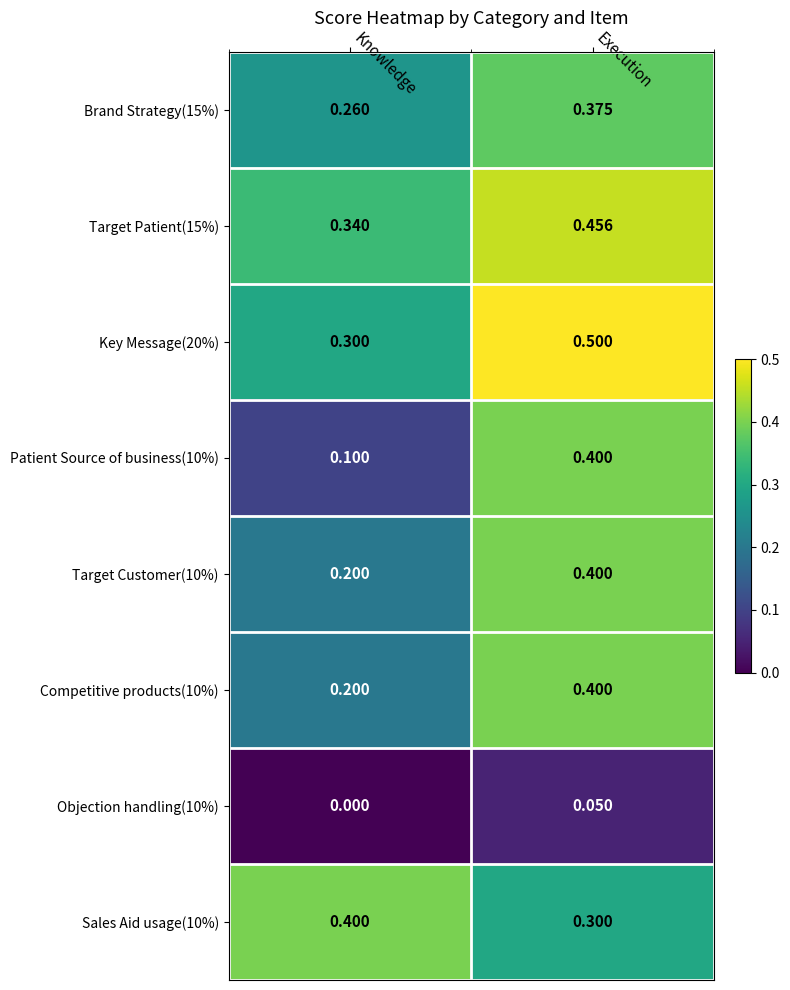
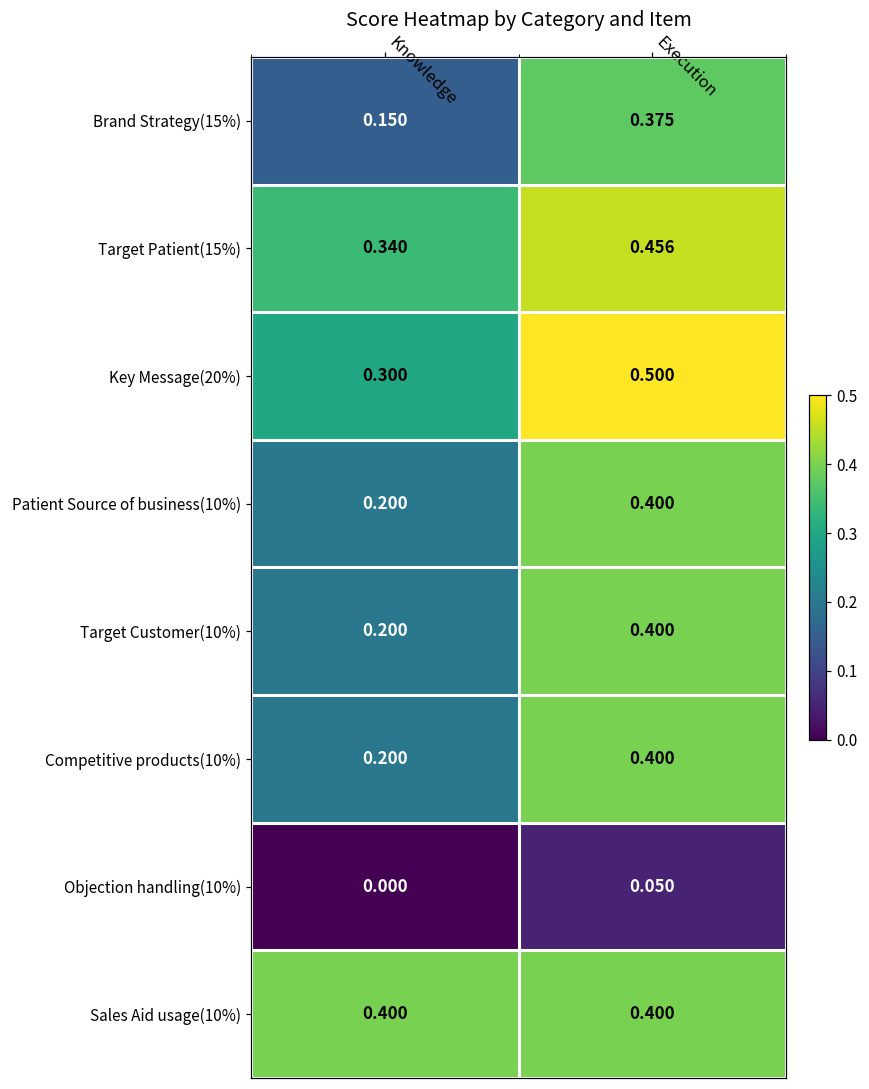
Brand Strategy(15%), Knowledge: 0.260 -> 0.150
Patient Source of business(10%), Knowledge: 0.100 -> 0.200
Sales Aid usage(10%), Execution: 0.300 -> 0.400
